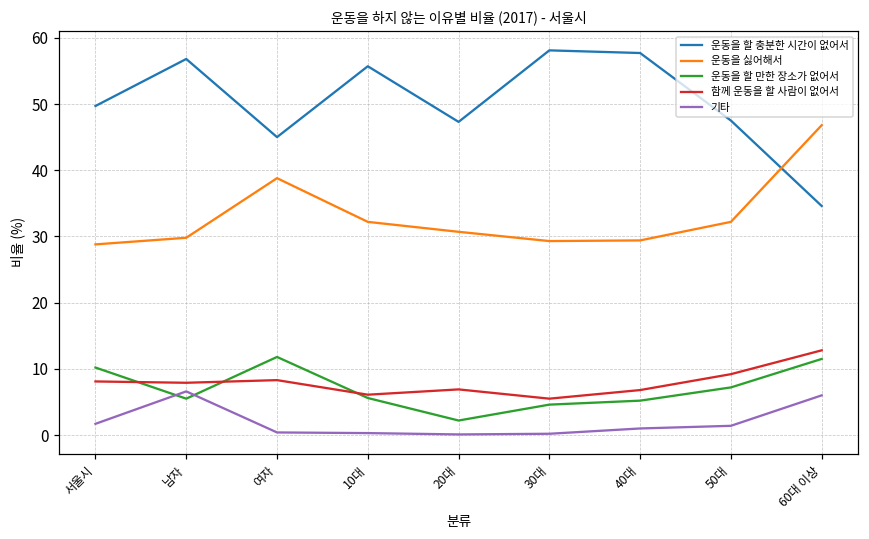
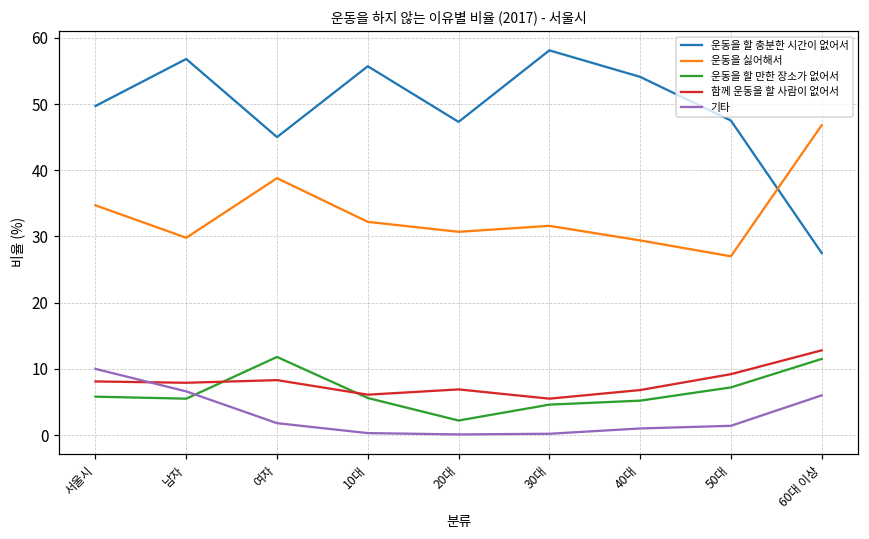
운동을 싫어해서, 서울시: 29 -> 35
운동을 할 만한 장소가 없어서, 서울시: 10 -> 6
기타, 서울시: 2 -> 10
기타, 여자: 0 -> 2
운동을 싫어해서, 30대: 29 -> 32
운동을 할 충분한 시간이 없어서, 40대: 58 -> 54
운동을 싫어해서, 50대: 32 -> 27
운동을 할 충분한 시간이 없어서, 60대 이상: 35 -> 28
